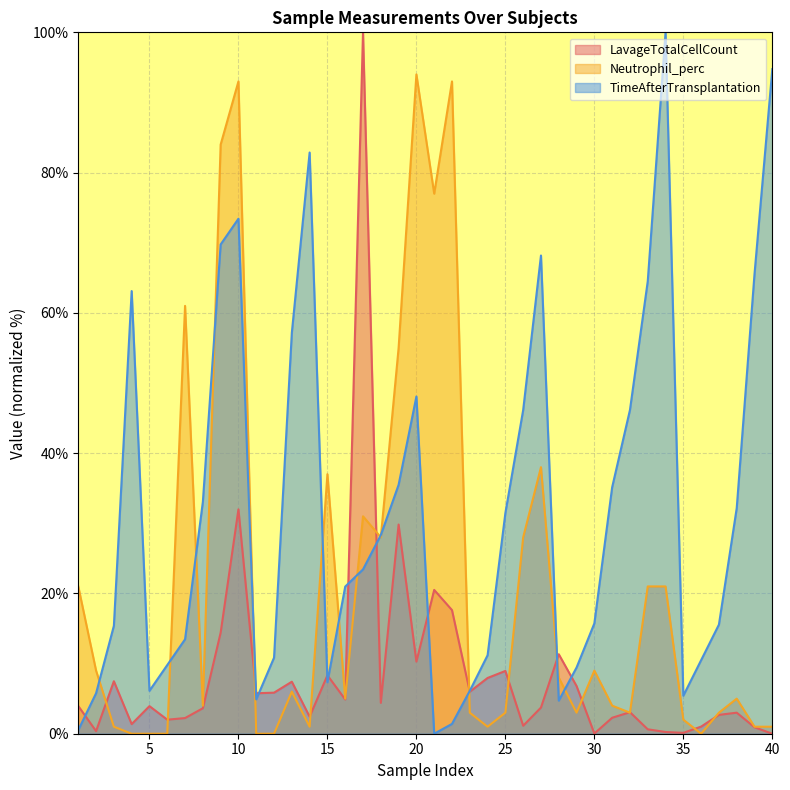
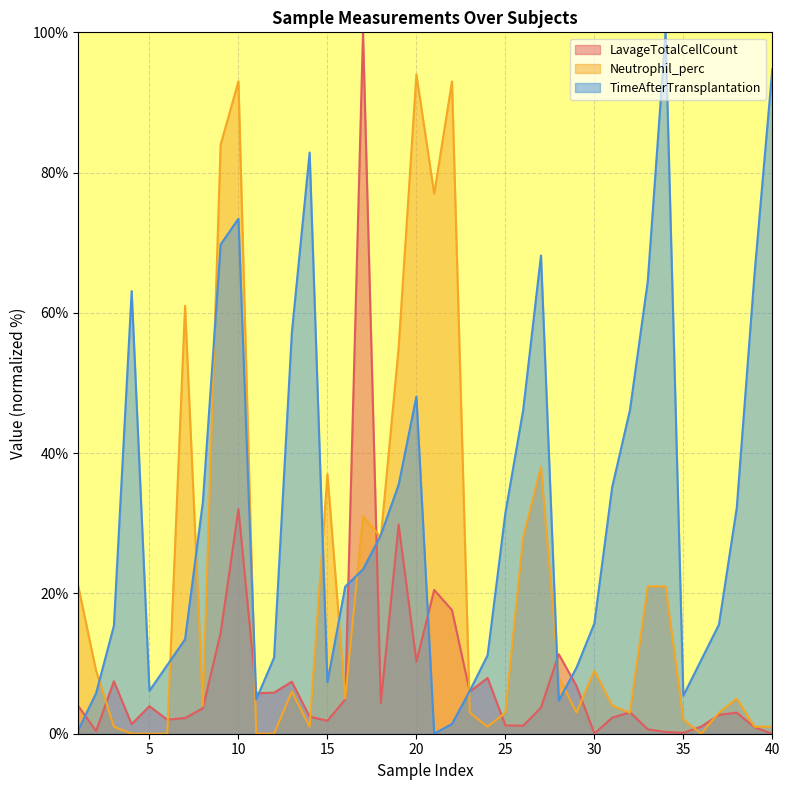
LavageTotalCellCount, 15: 8% -> 2%
LavageTotalCellCount, 25: 9% -> 1%
